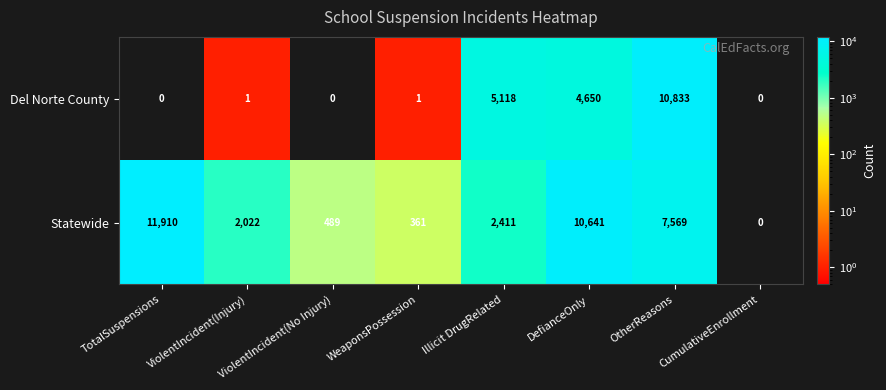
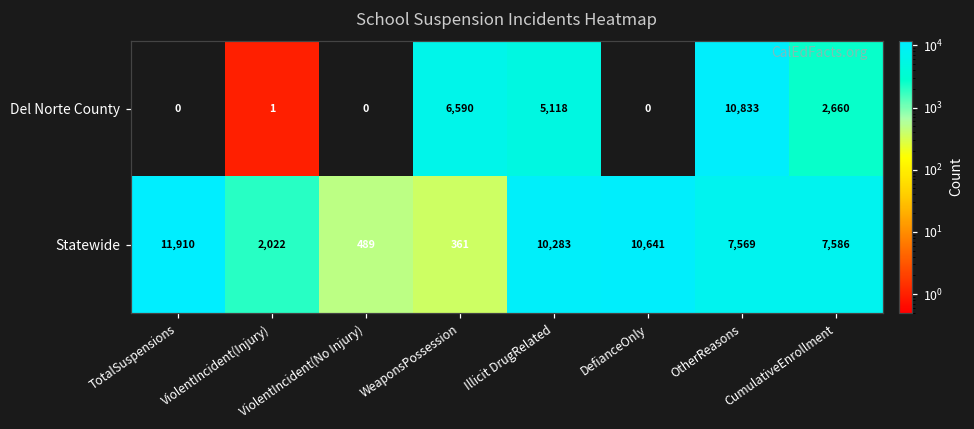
Del Norte County, WeaponsPossession: 1 -> 6,590
Del Norte County, DefianceOnly: 4,650 -> 0
Del Norte County, CumulativeEnrollment: 0 -> 2,660
Statewide, Illicit DrugRelated: 2,411 -> 10,283
Statewide, CumulativeEnrollment: 0 -> 7,586
